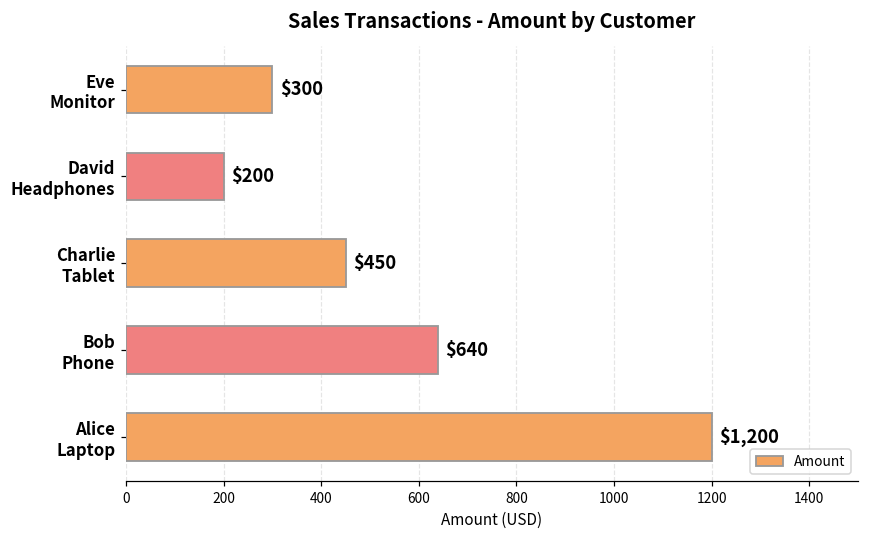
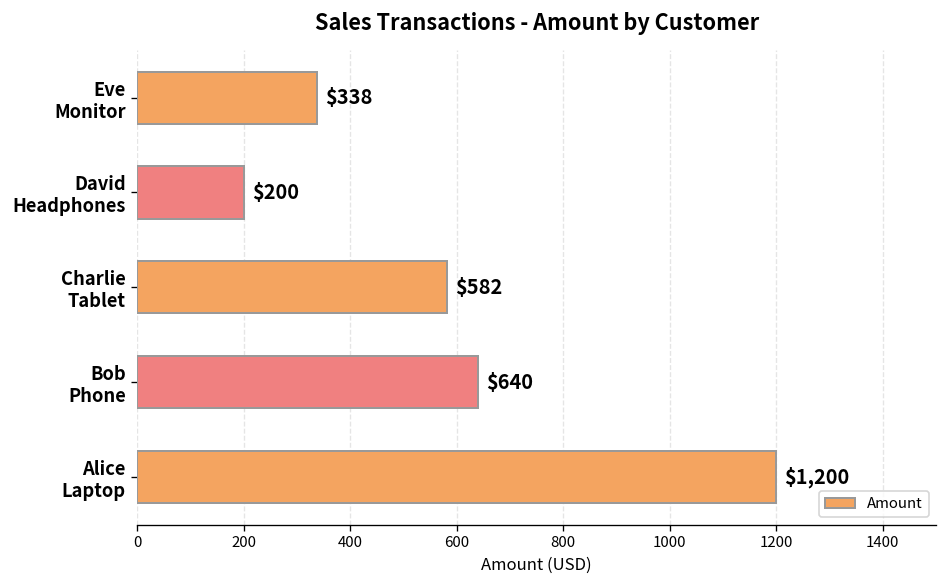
Eve Monitor: $300 -> $338
Charlie Tablet: $450 -> $582
